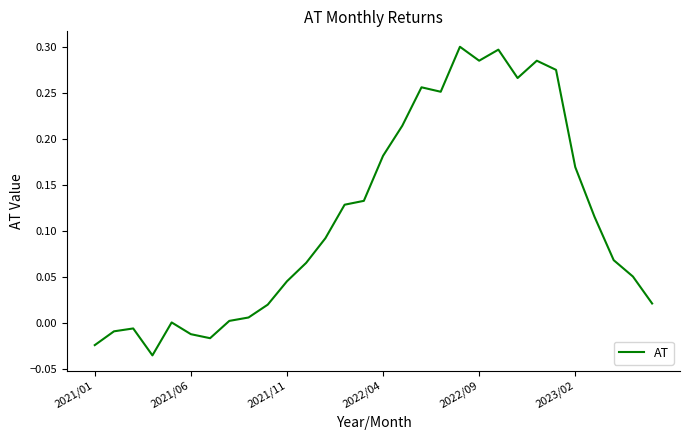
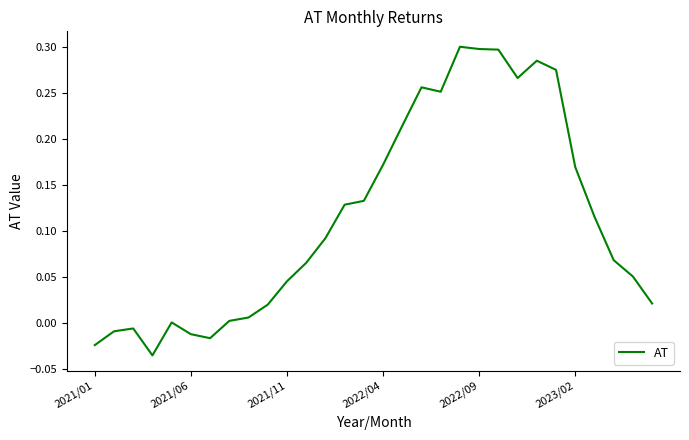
2022/04: 0.18 -> 0.17
2022/09: 0.29 -> 0.30
